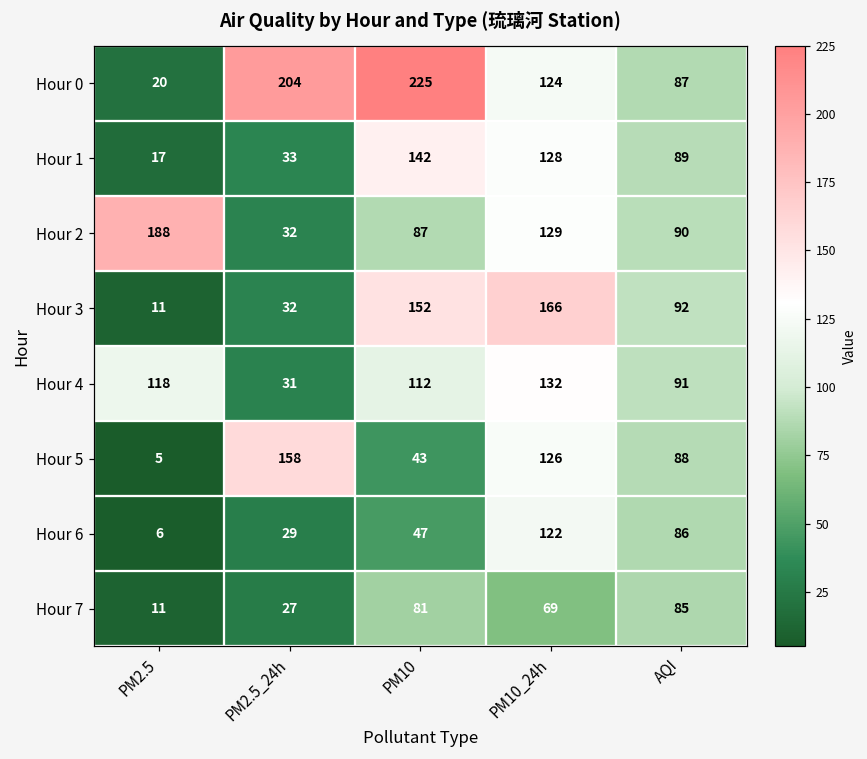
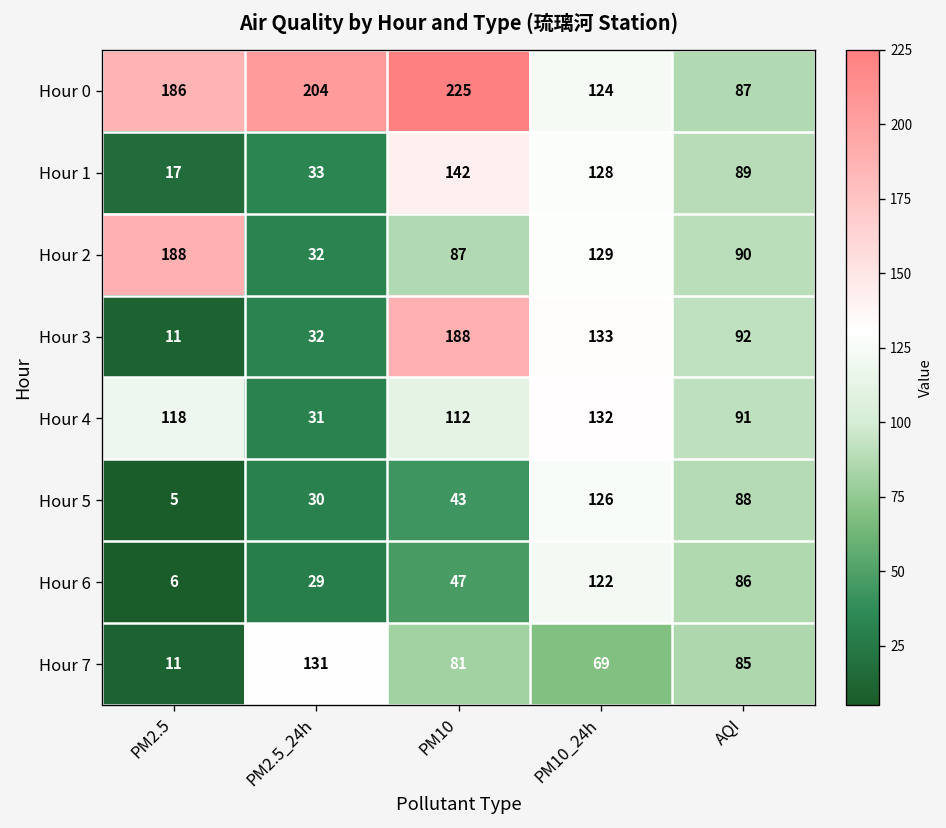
Hour 0, PM2.5: 20 -> 186
Hour 3, PM10: 152 -> 188
Hour 3, PM10_24h: 166 -> 133
Hour 5, PM2.5_24h: 158 -> 30
Hour 7, PM2.5_24h: 27 -> 131
